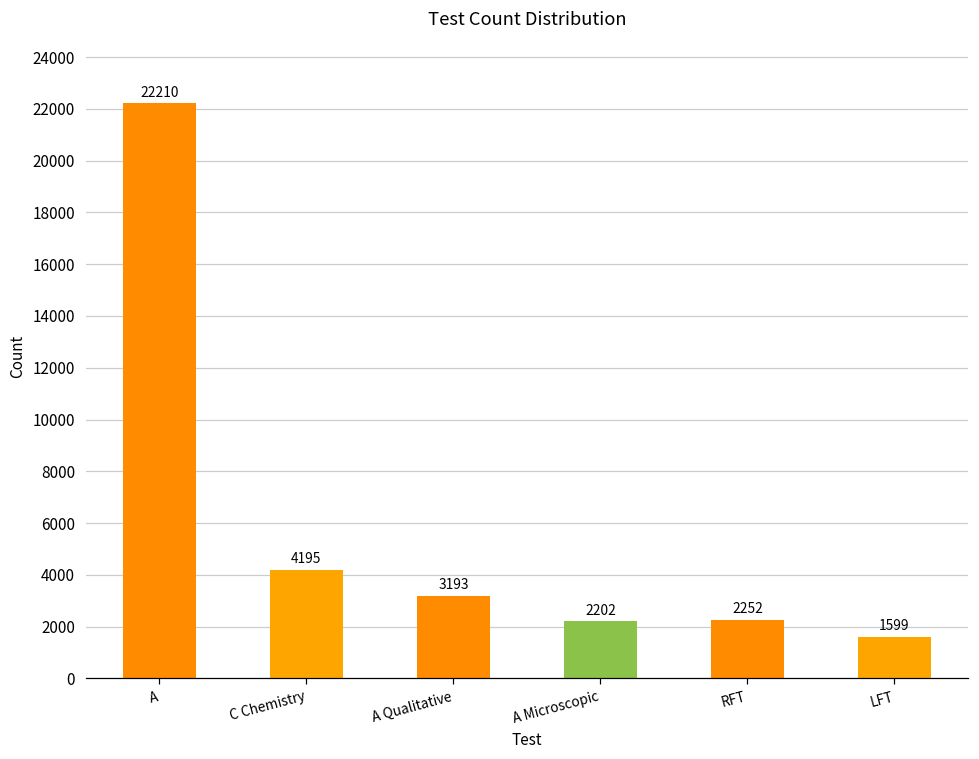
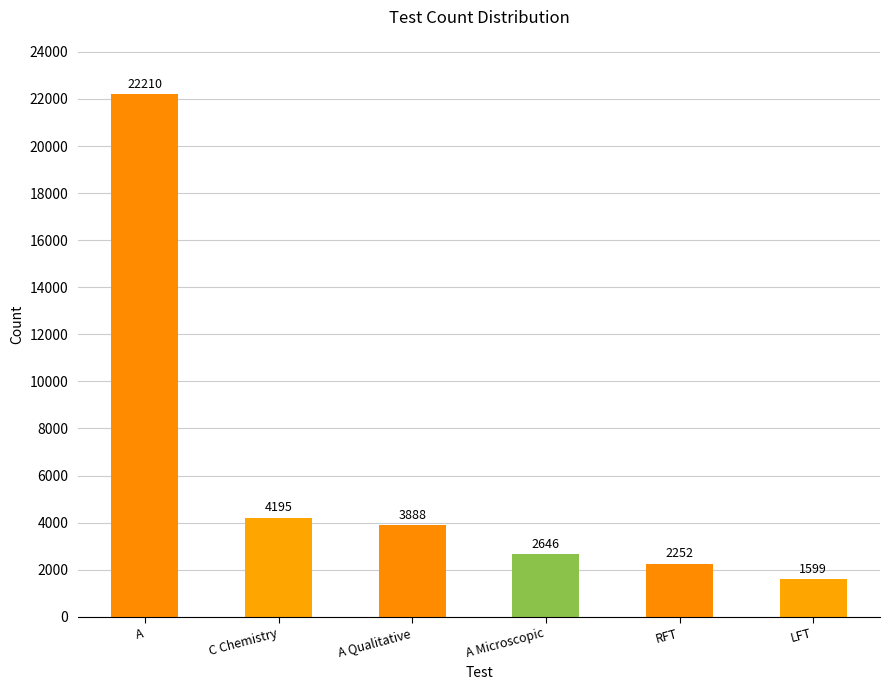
A Qualitative: 3193 -> 3888
A Microscopic: 2202 -> 2646
